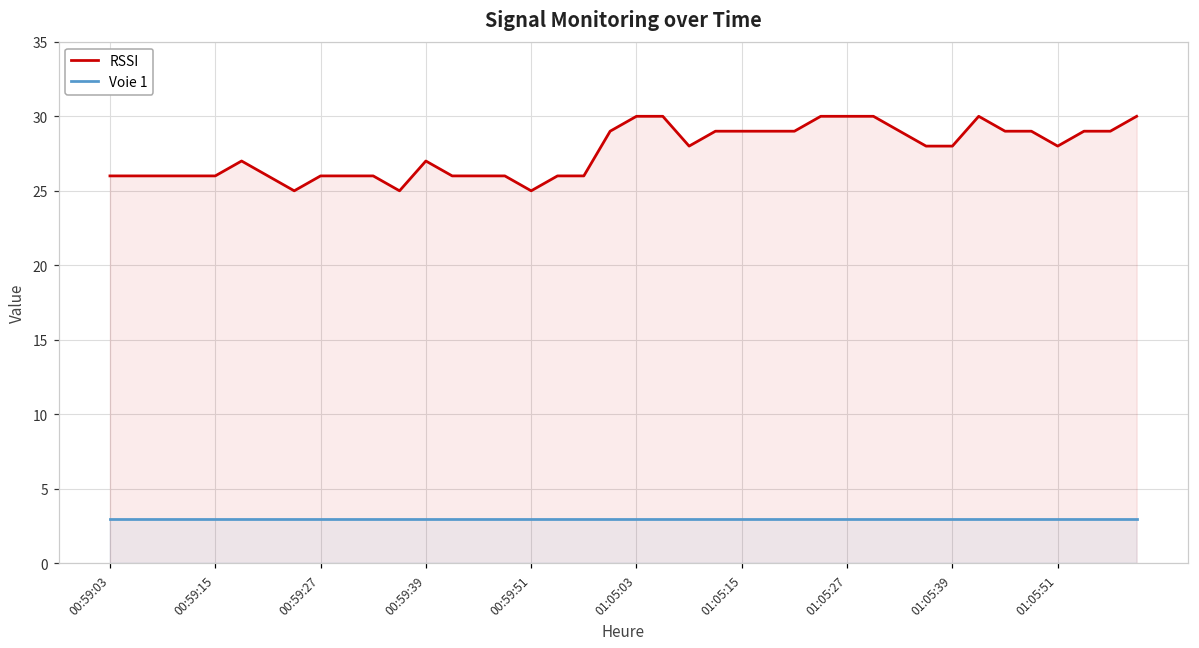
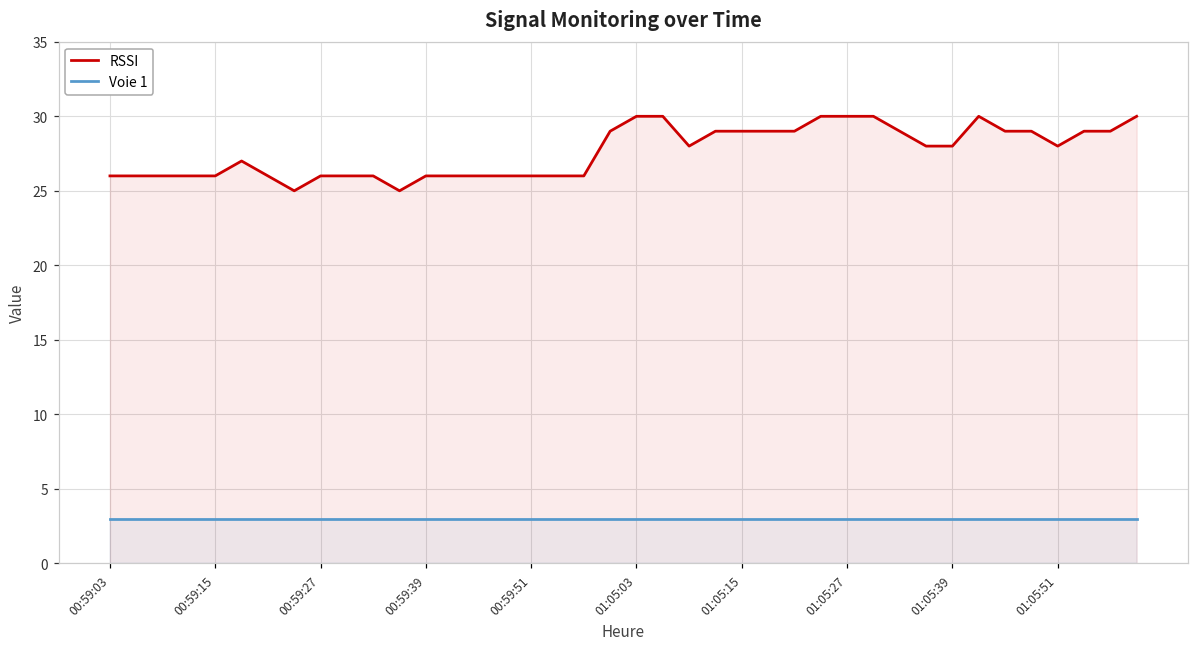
RSSI, 00:59:39: 27 -> 26
RSSI, 00:59:51: 25 -> 26
